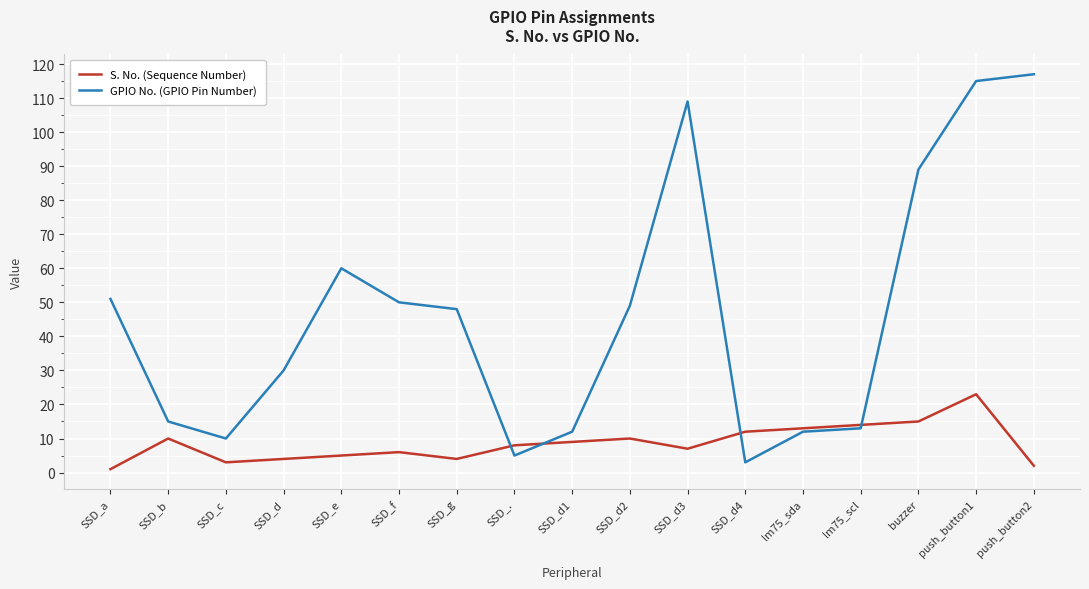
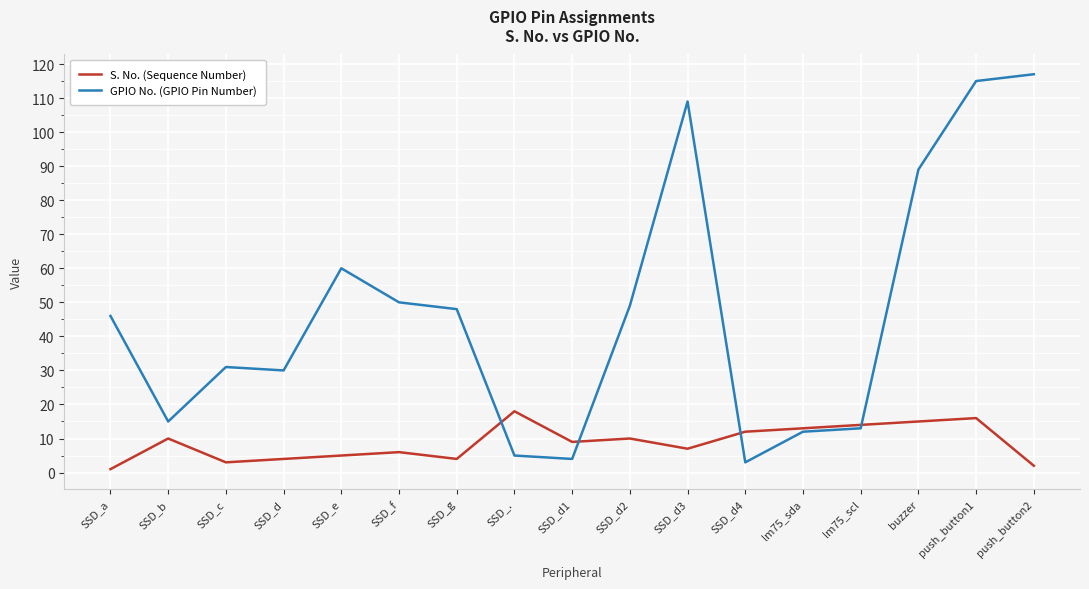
GPIO No. (GPIO Pin Number), SSD_a: 51 -> 46
GPIO No. (GPIO Pin Number), SSD_c: 10 -> 31
S. No. (Sequence Number), SSD_.: 8 -> 18
GPIO No. (GPIO Pin Number), SSD_d1: 12 -> 4
S. No. (Sequence Number), push_button1: 23 -> 16
